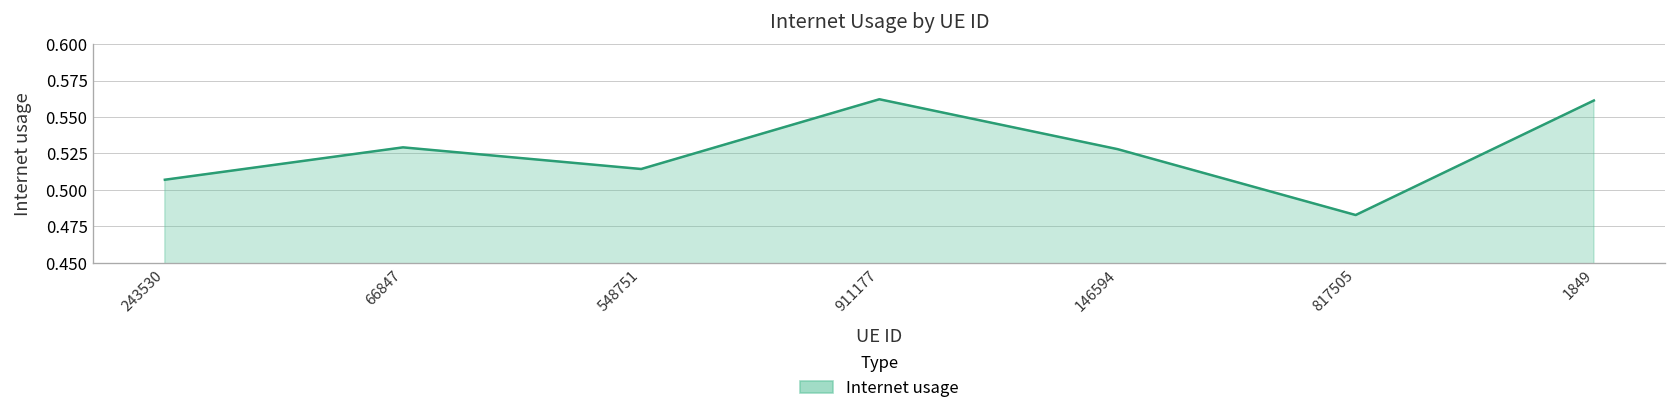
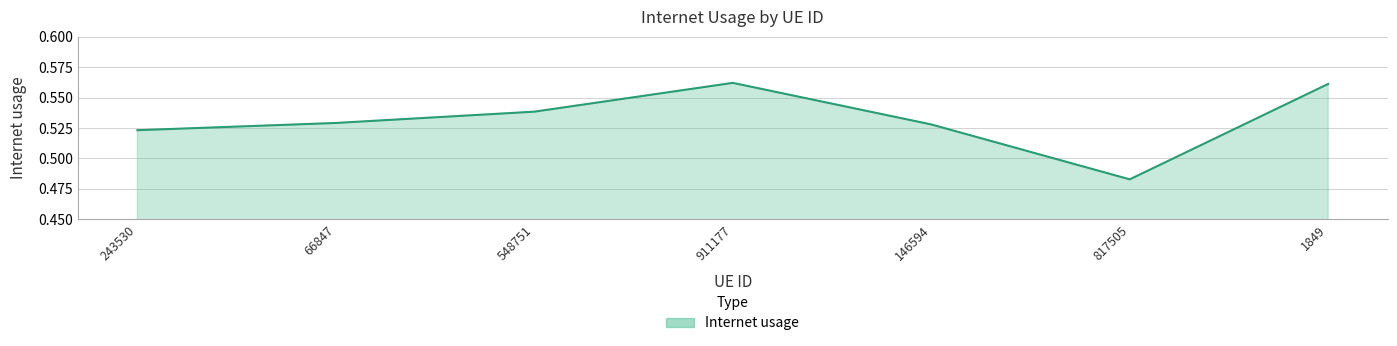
243530: 0.507 -> 0.523
548751: 0.514 -> 0.538
